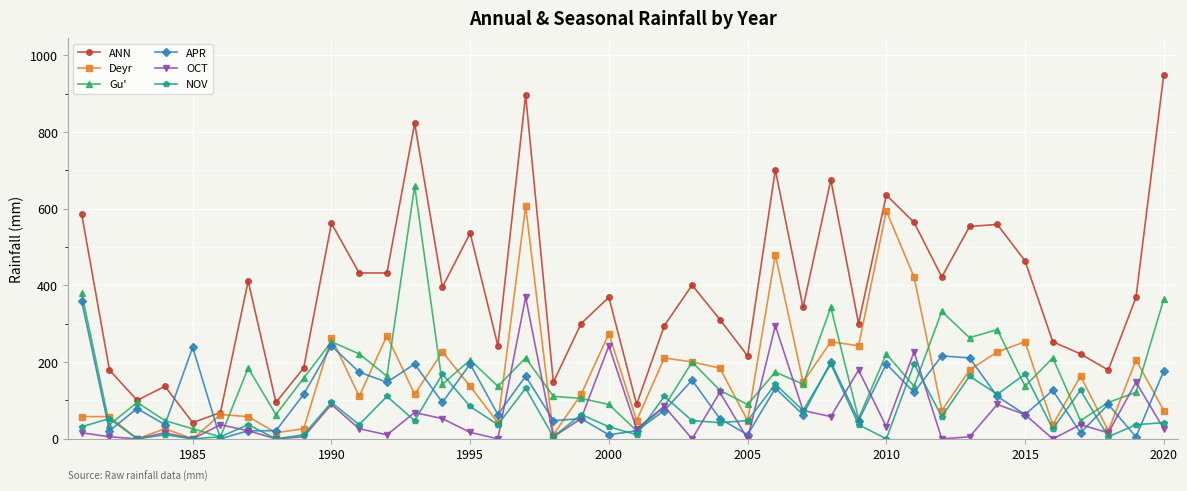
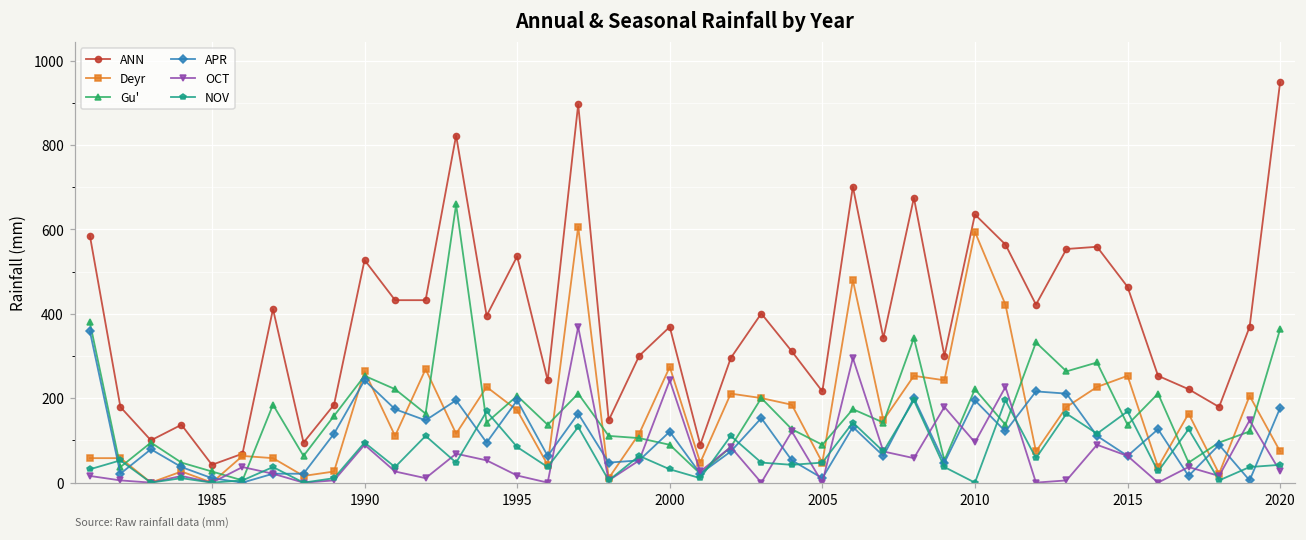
APR, 1985: 240 -> 10
ANN, 1990: 560 -> 530
Deyr, 1995: 140 -> 170
APR, 2000: 10 -> 120
OCT, 2010: 30 -> 100
